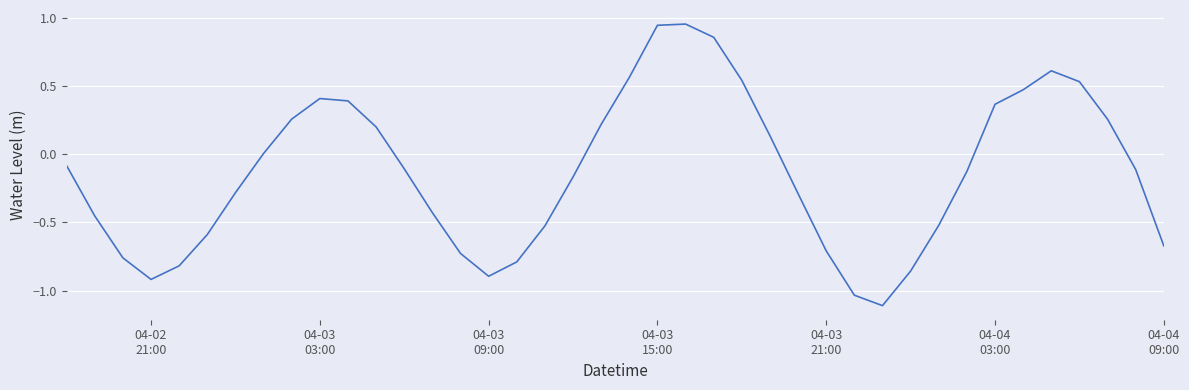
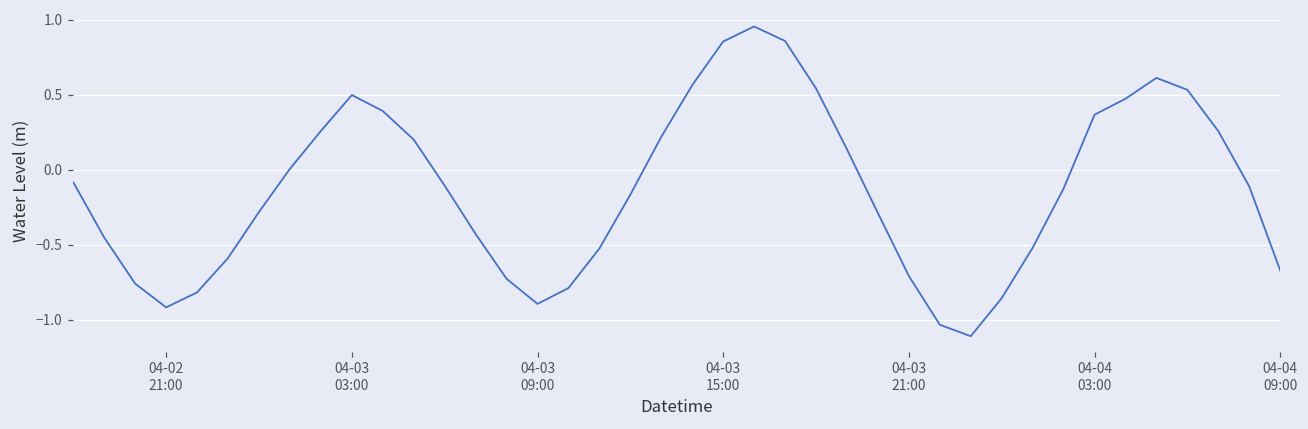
04-03 03:00: 0.41 -> 0.50
04-03 15:00: 0.95 -> 0.86
